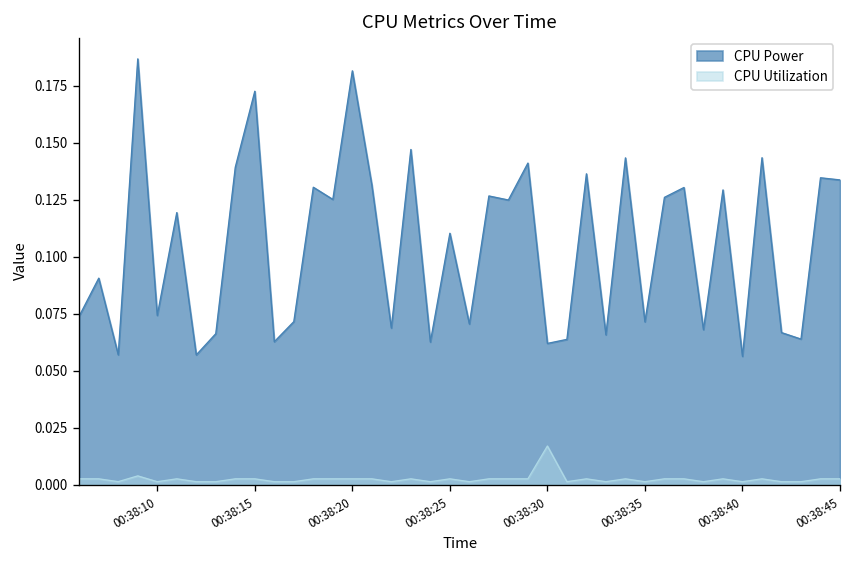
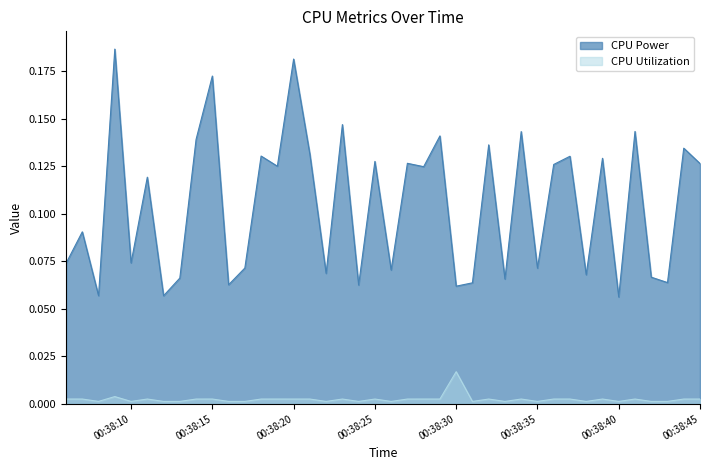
CPU Power, 00:38:25: 0.110 -> 0.128
CPU Power, 00:38:45: 0.134 -> 0.127
